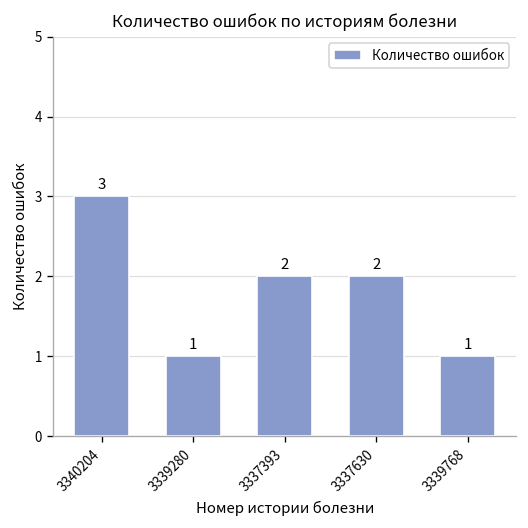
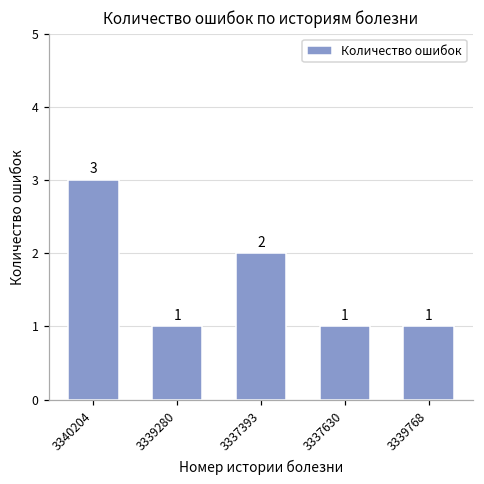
3337630: 2 -> 1
